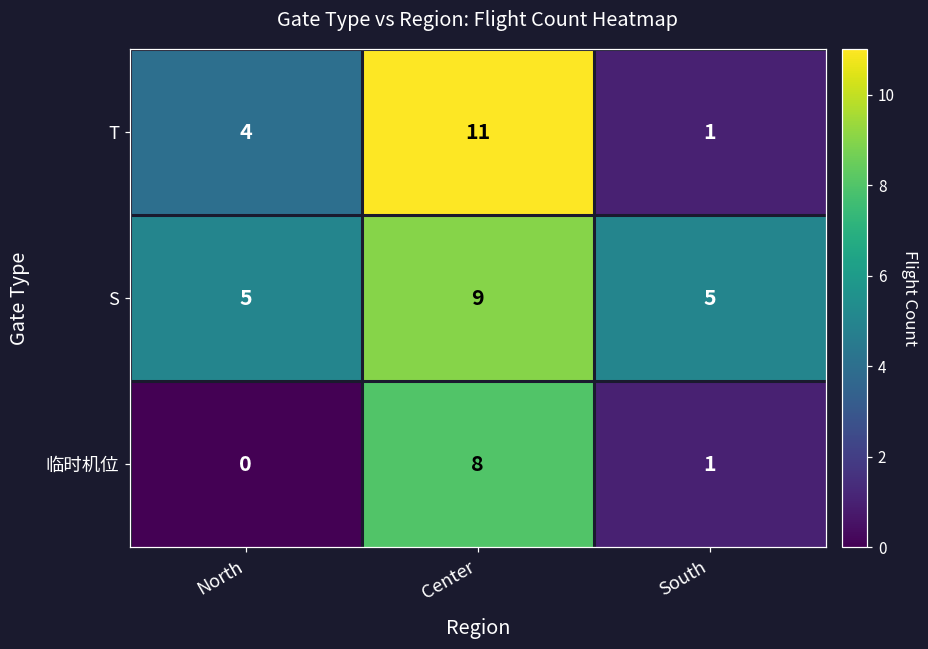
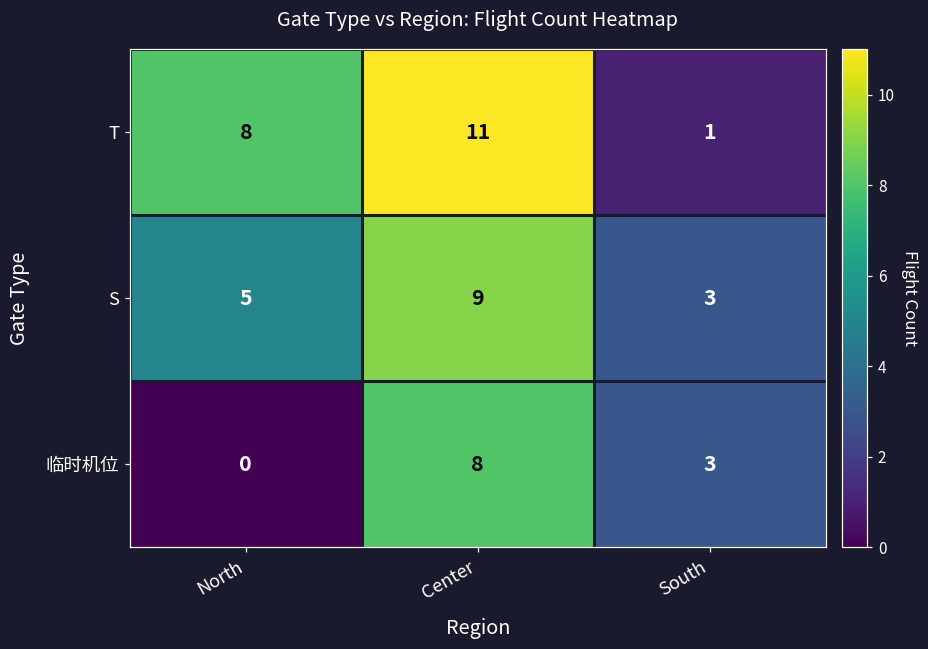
T, North: 4 -> 8
S, South: 5 -> 3
临时机位, South: 1 -> 3
